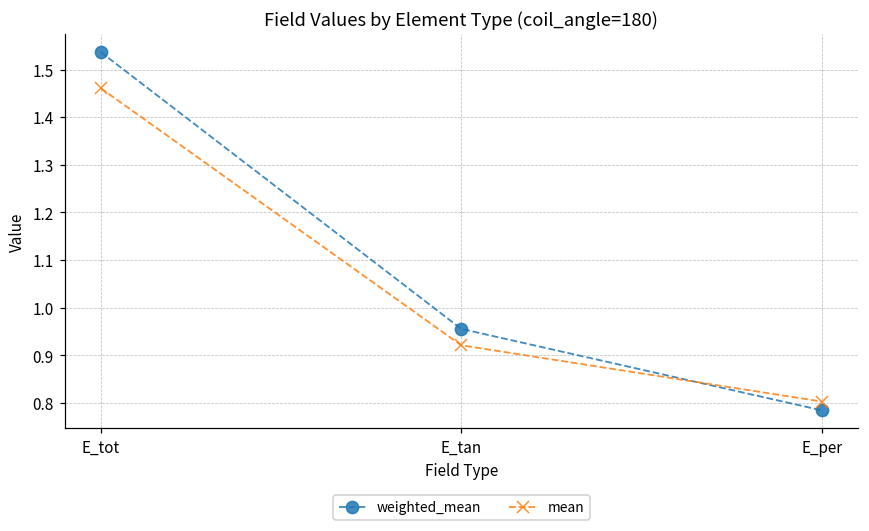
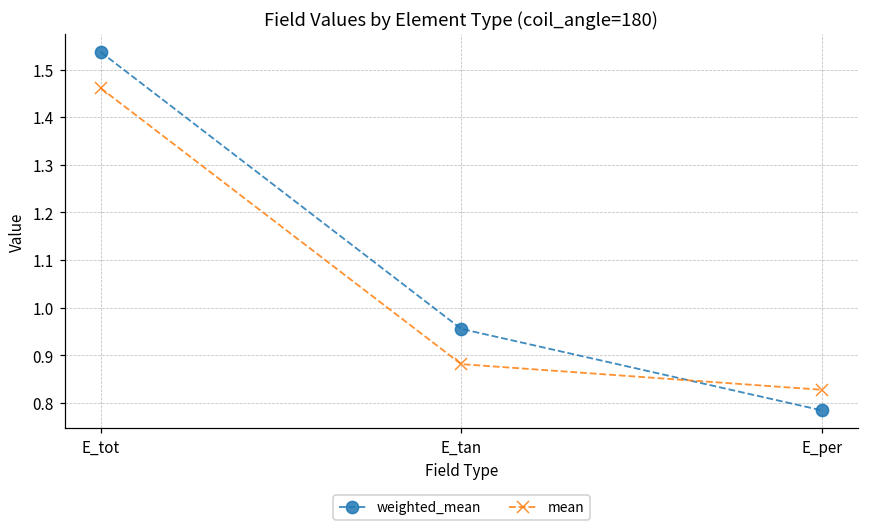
mean, E_tan: 0.92 -> 0.88
mean, E_per: 0.80 -> 0.83
